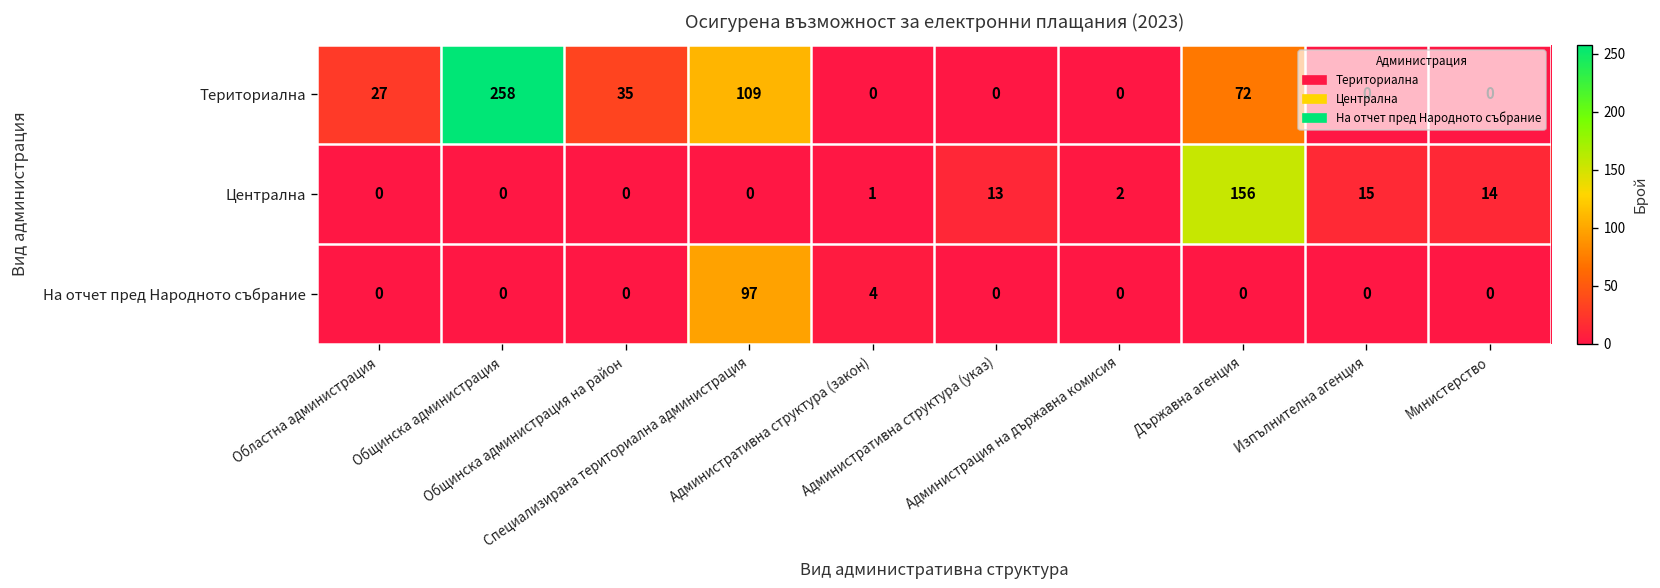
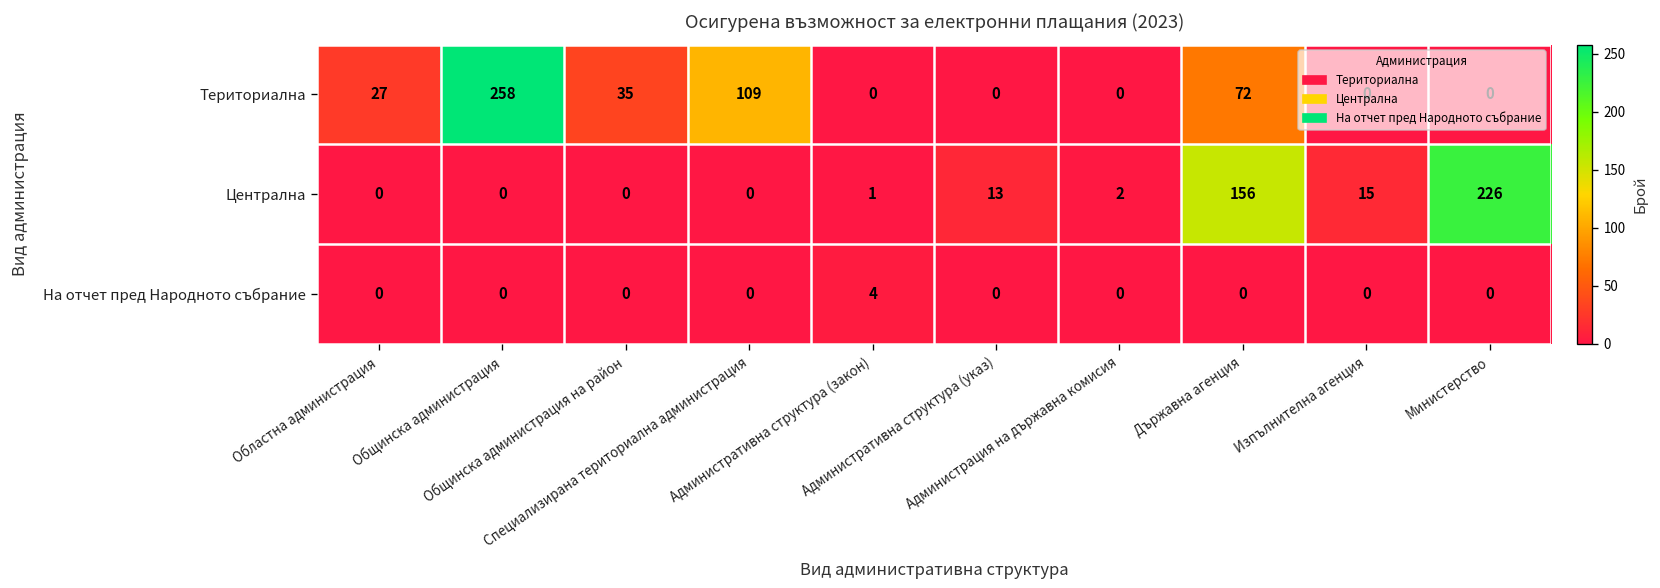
Централна, Министерство: 14 -> 226
На отчет пред Народното събрание, Специализирана териториална администрация: 97 -> 0
